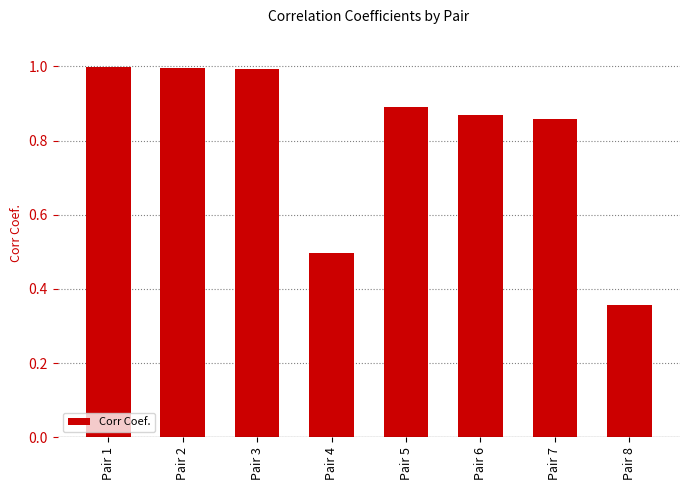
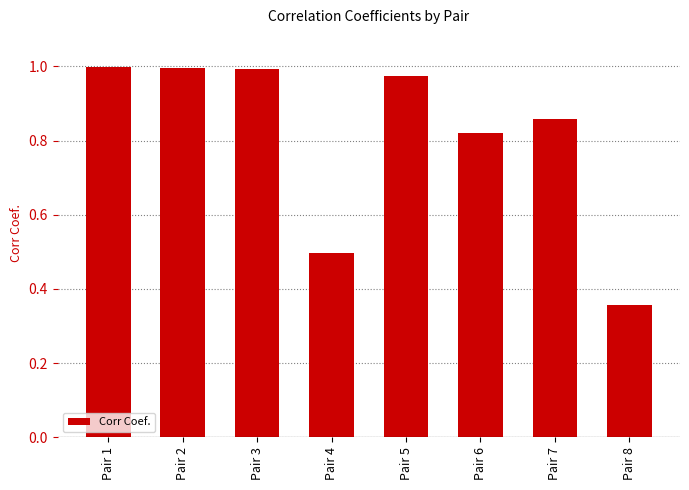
Pair 5: 0.89 -> 0.97
Pair 6: 0.87 -> 0.82
